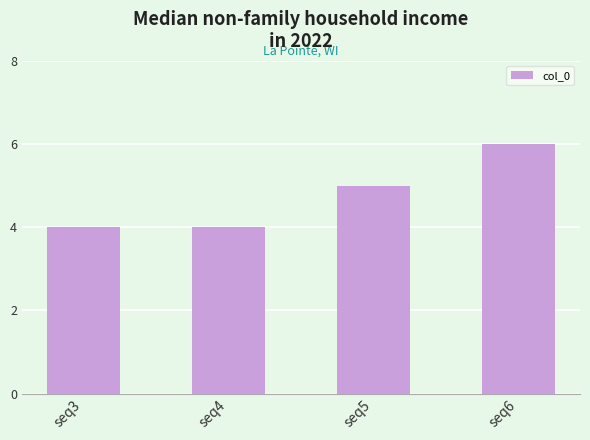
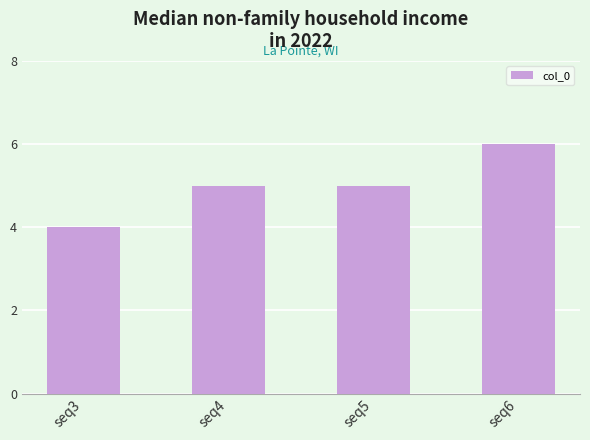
seq4: 4 -> 5
